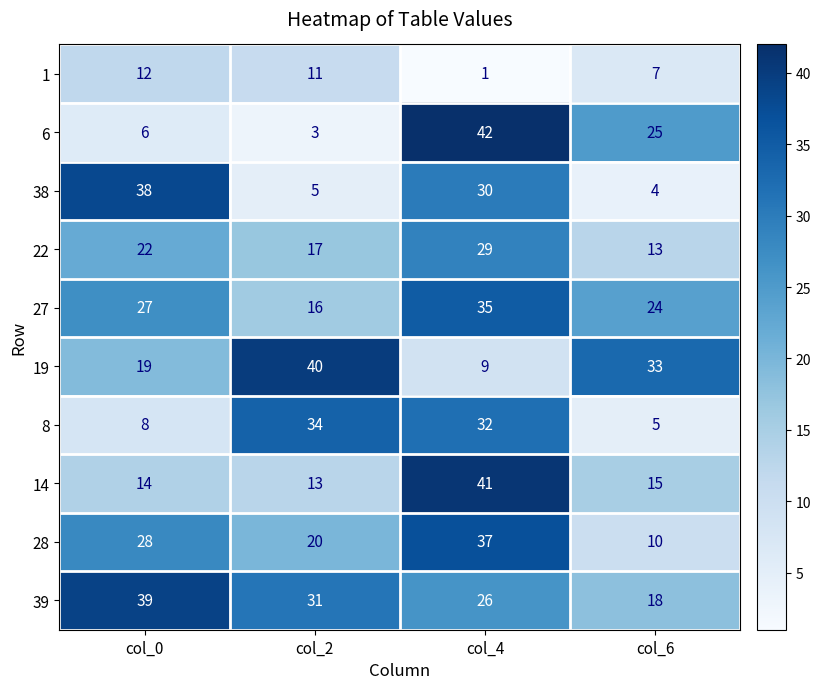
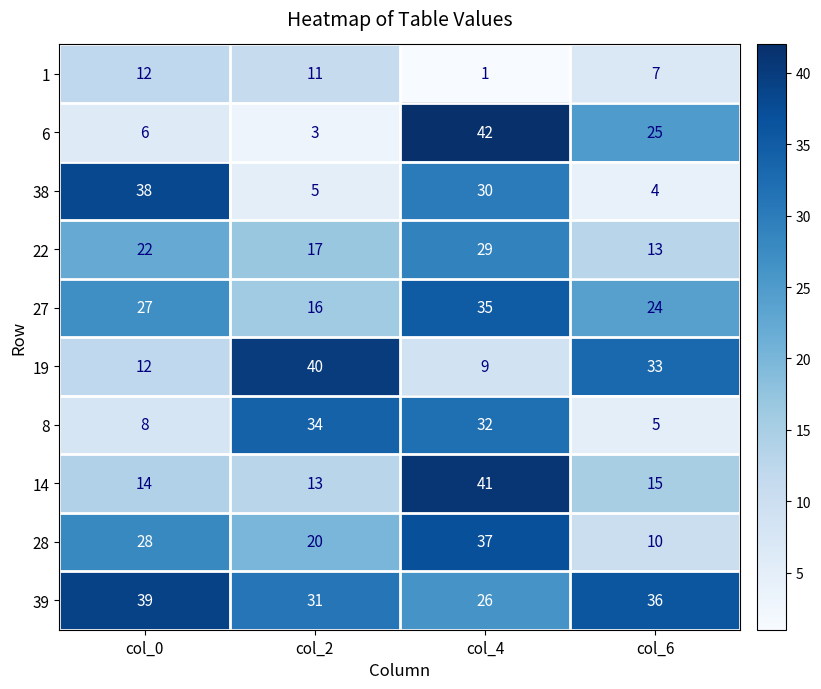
19, col_0: 19 -> 12
39, col_6: 18 -> 36
